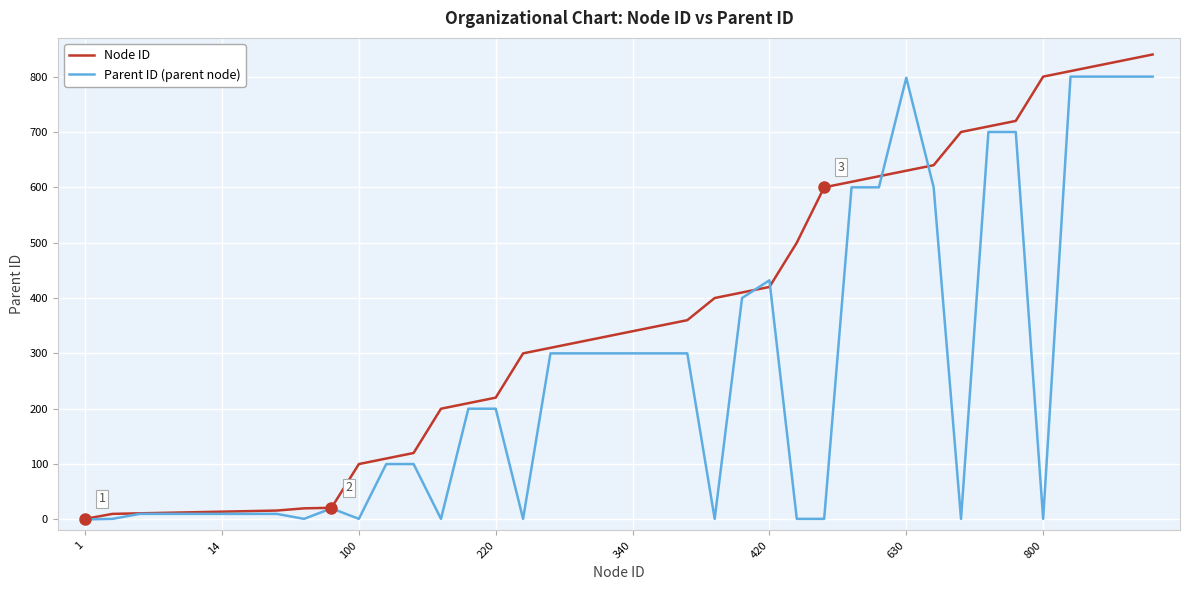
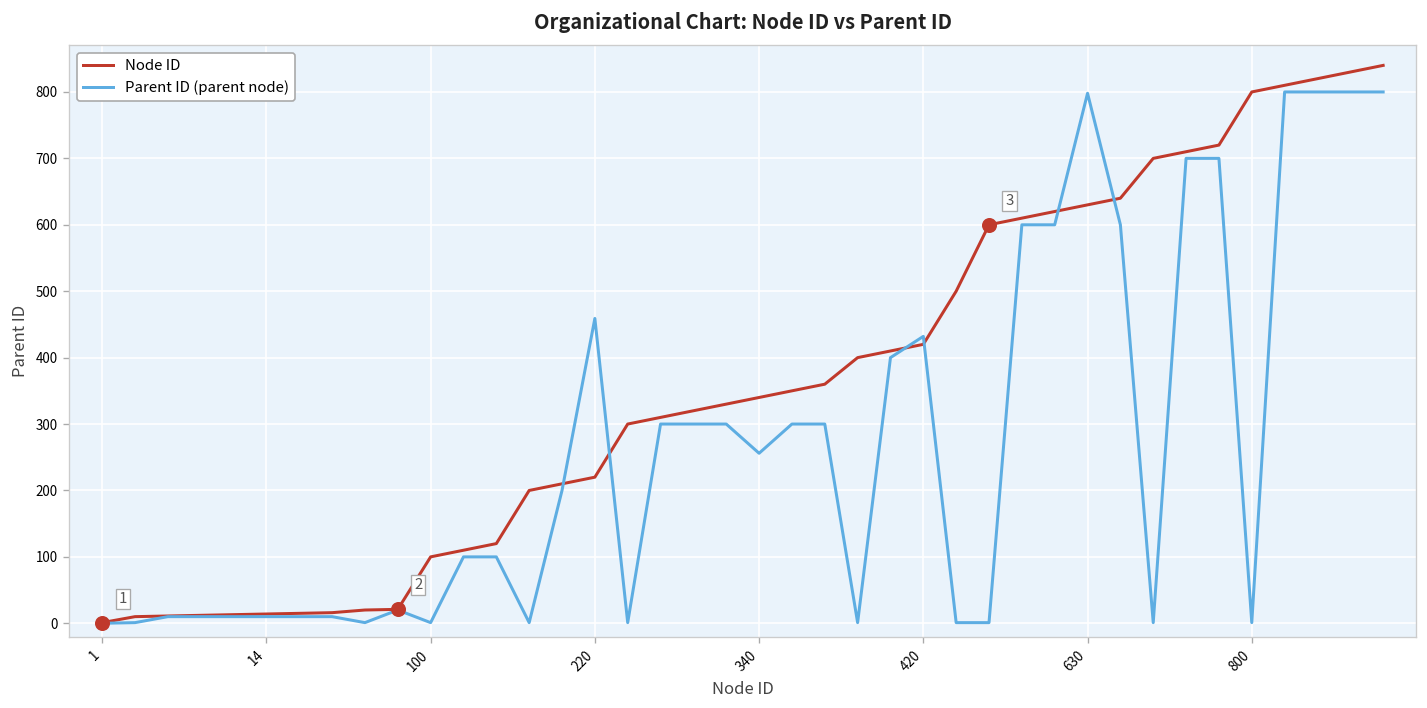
Parent ID (parent node), 220: 200 -> 460
Parent ID (parent node), 340: 300 -> 260
